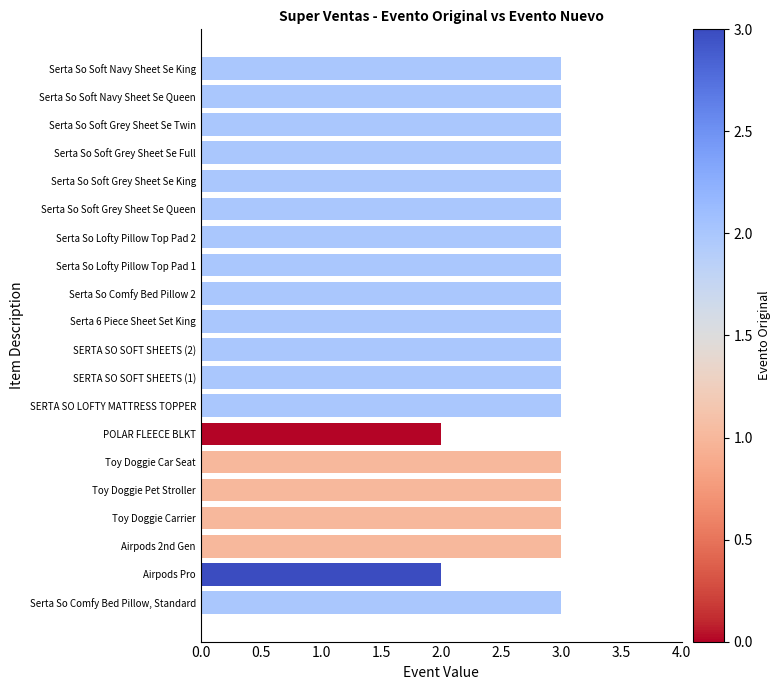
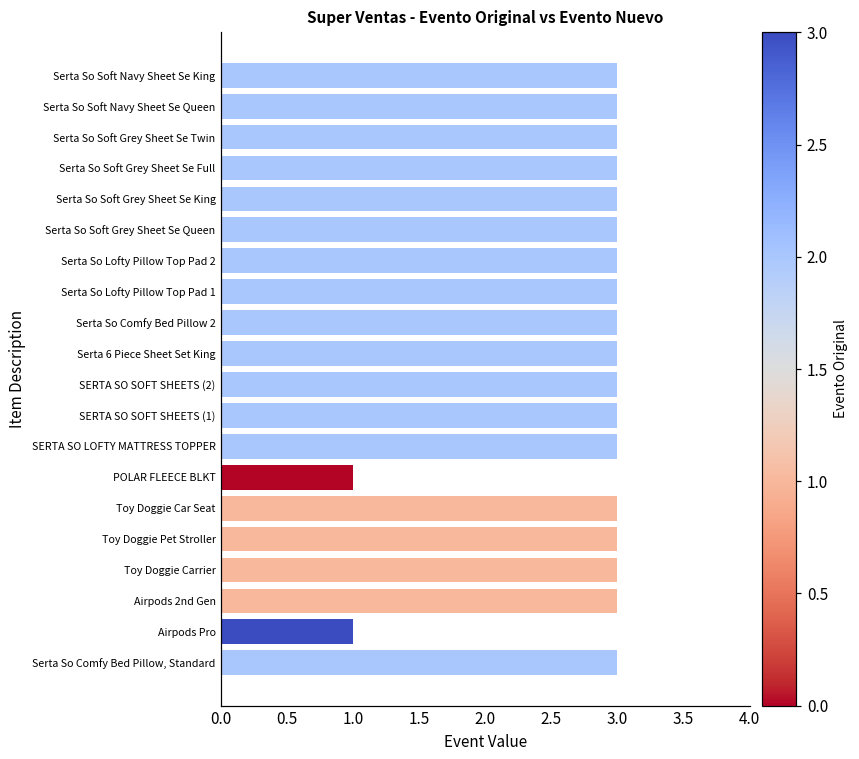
POLAR FLEECE BLKT: 2 -> 1
Airpods Pro: 2 -> 1
